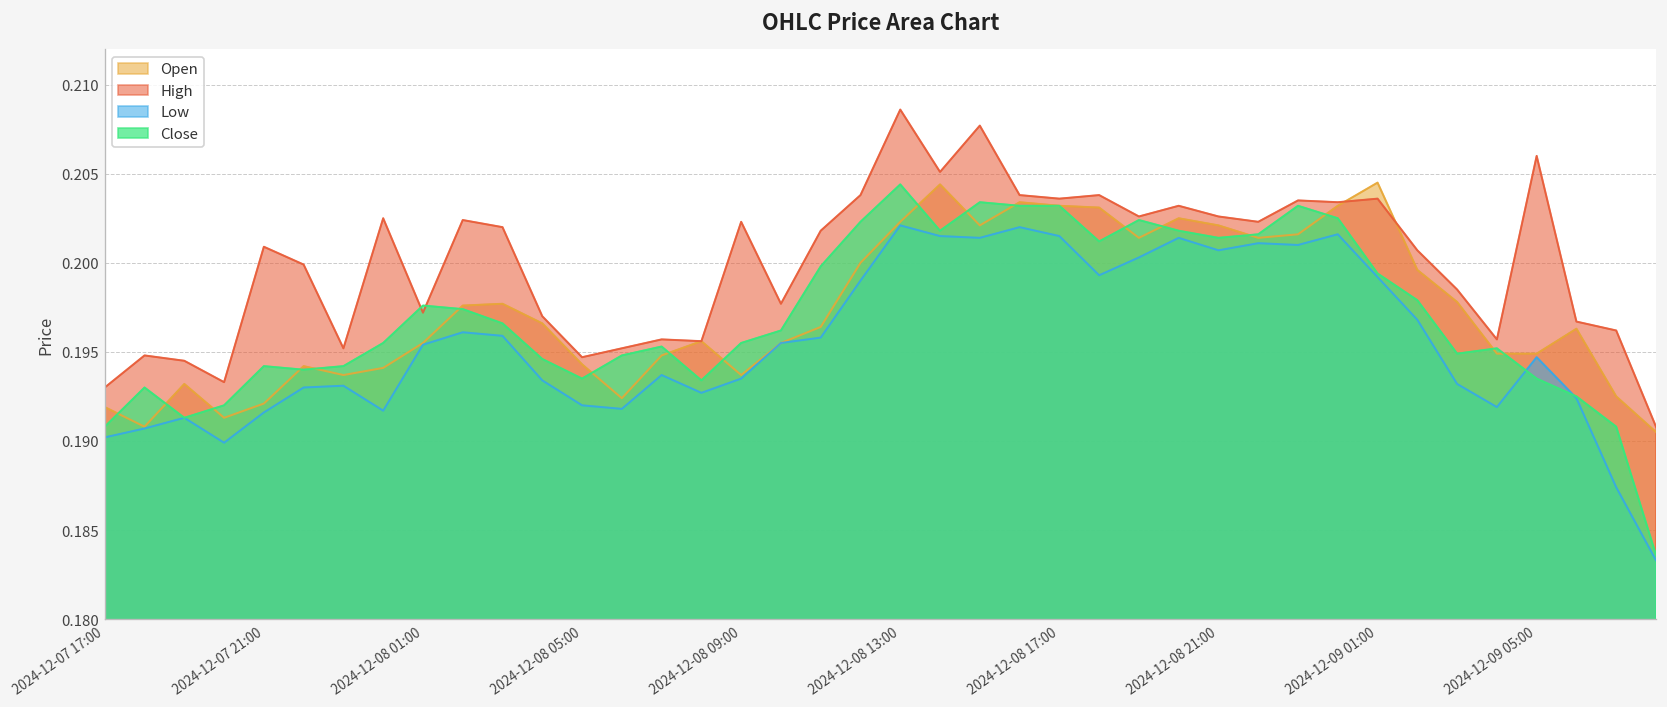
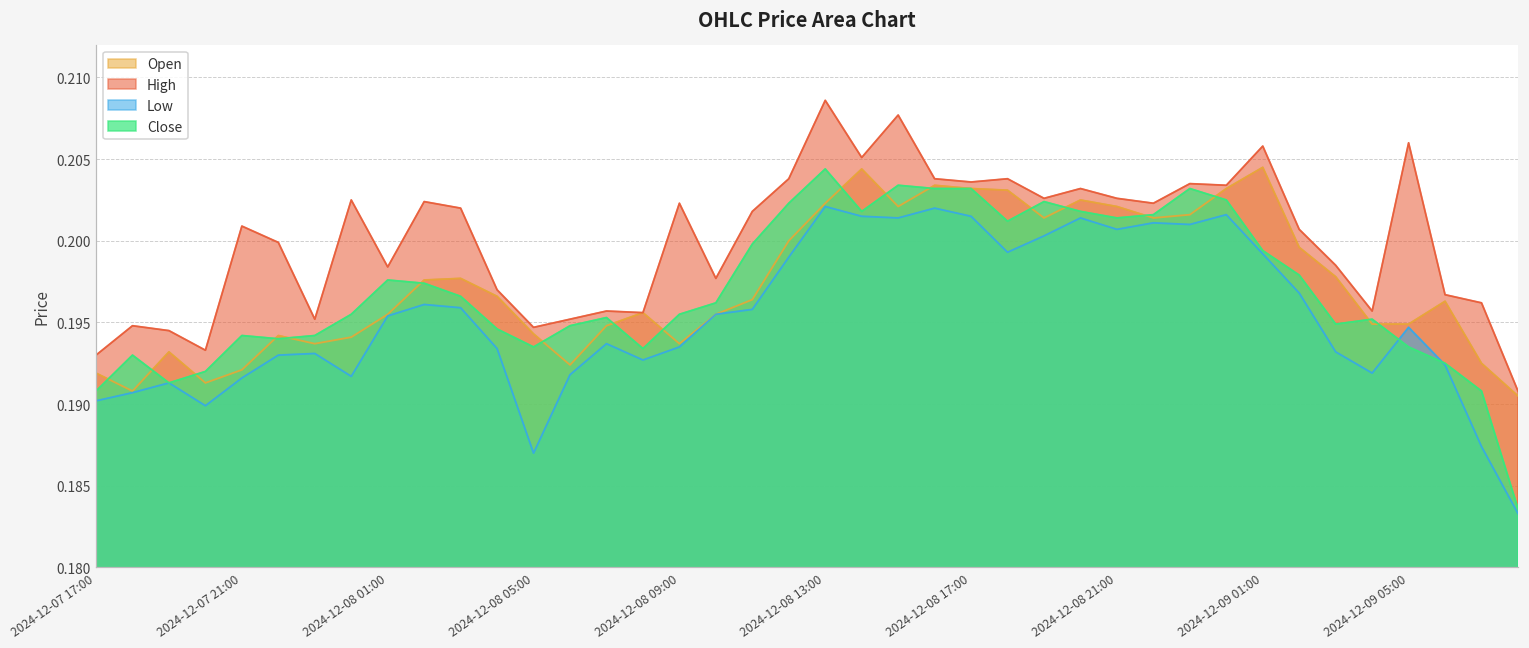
High, 2024-12-08 01:00: 0.1972 -> 0.1984
Low, 2024-12-08 05:00: 0.192 -> 0.187
High, 2024-12-09 01:00: 0.2036 -> 0.2058
